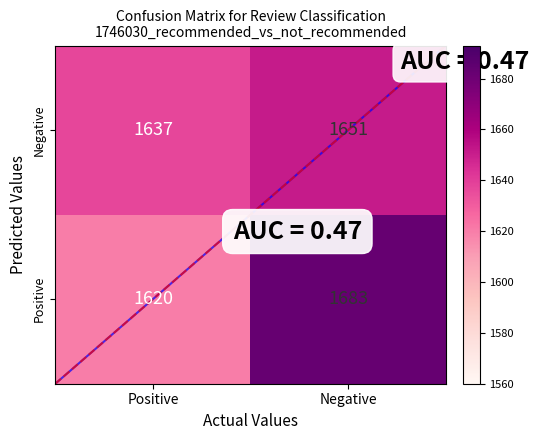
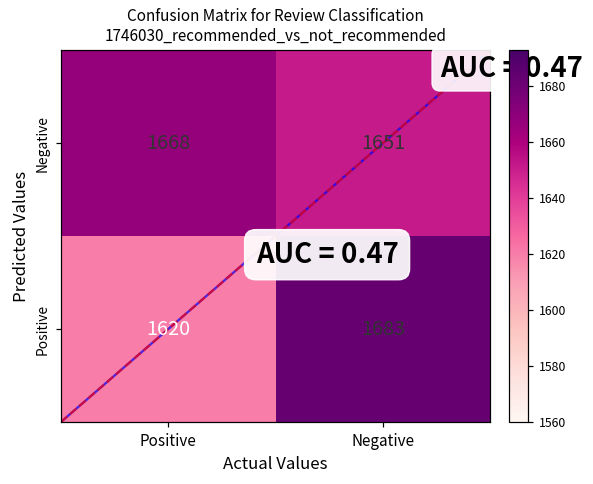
Negative, Positive: 1637 -> 1668
